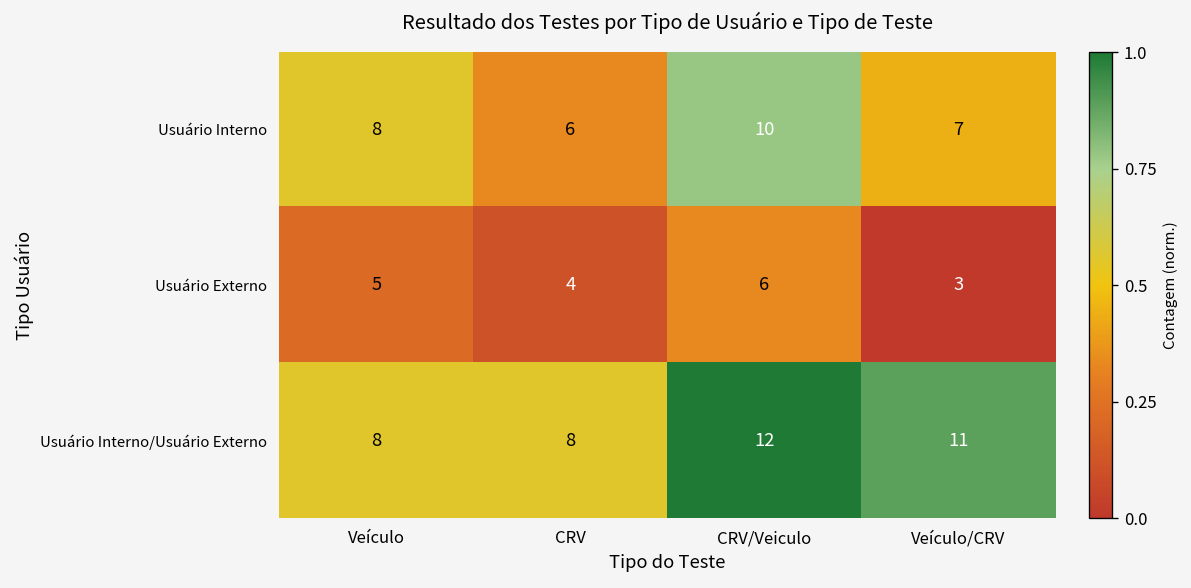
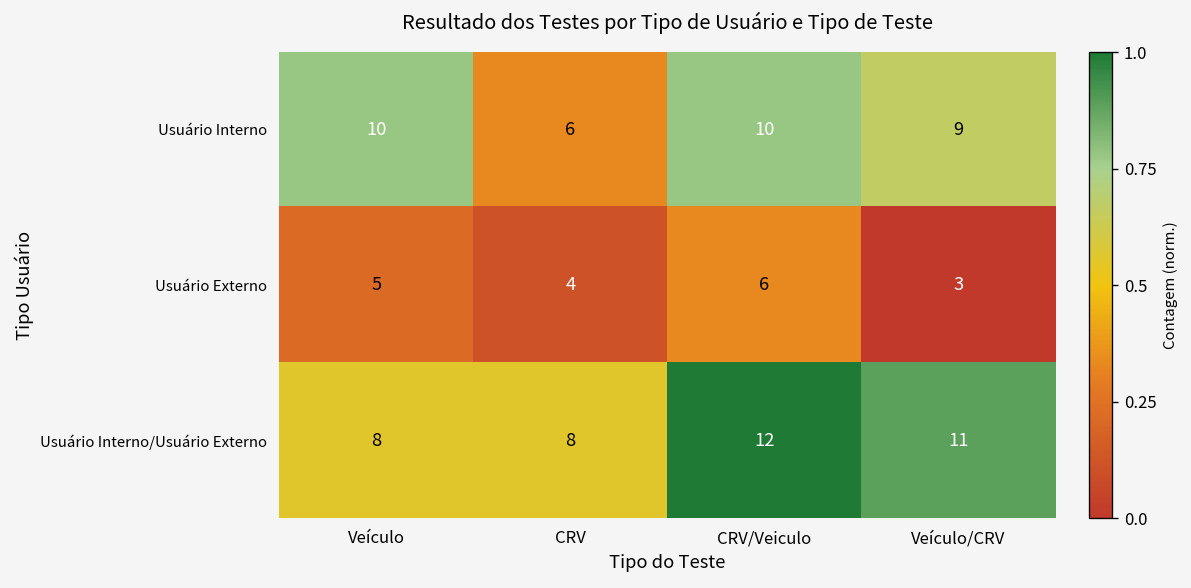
Usuário Interno, Veículo: 8 -> 10
Usuário Interno, Veículo/CRV: 7 -> 9
